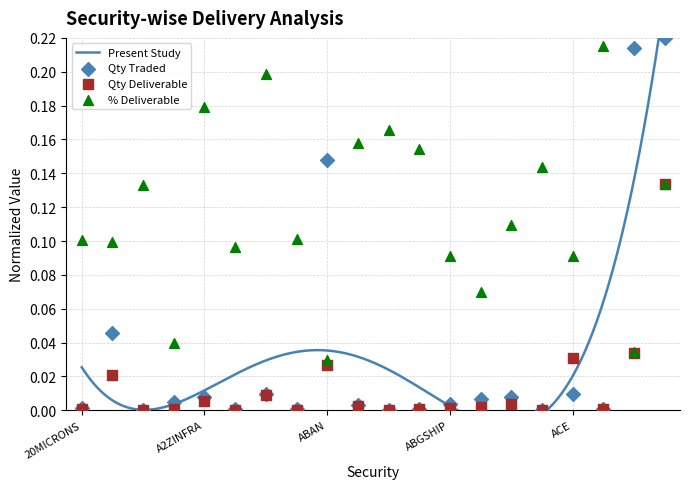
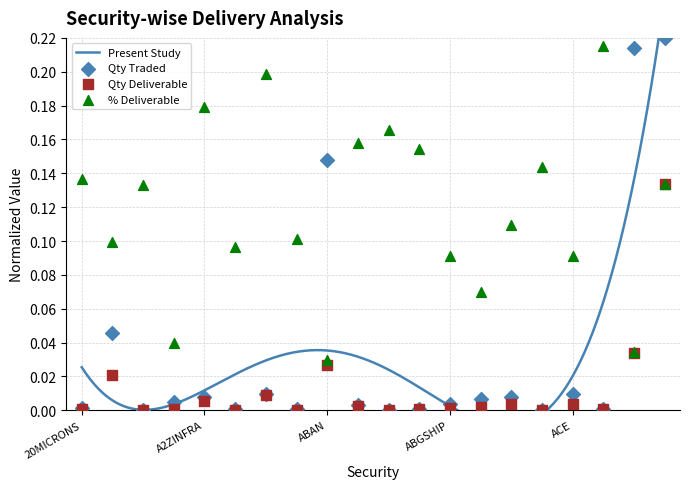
% Deliverable, 20MICRONS: 0.100 -> 0.137
Qty Deliverable, ACE: 0.031 -> 0.004
